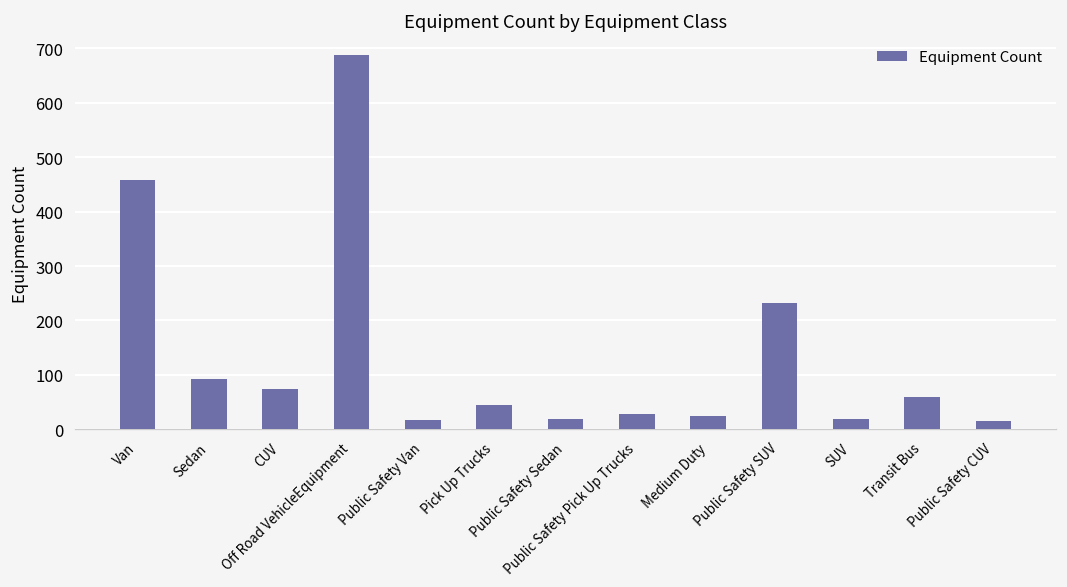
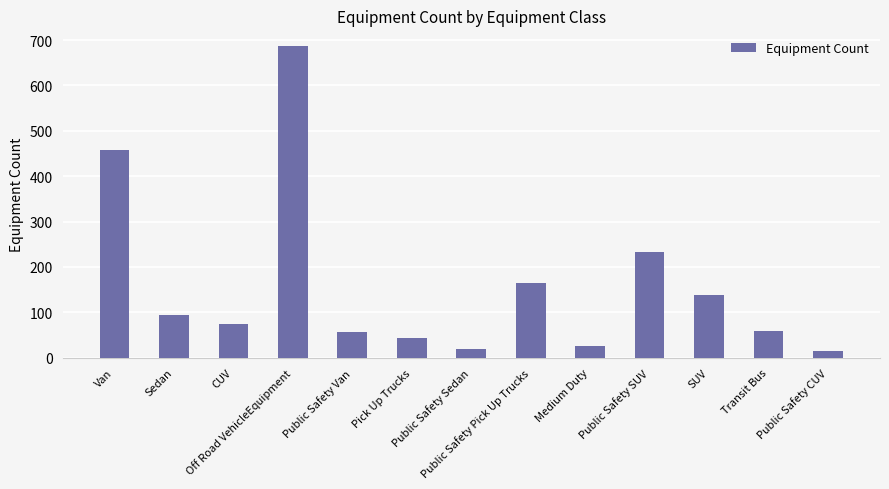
Public Safety Van: 20 -> 60
Public Safety Pick Up Trucks: 30 -> 170
SUV: 20 -> 140
